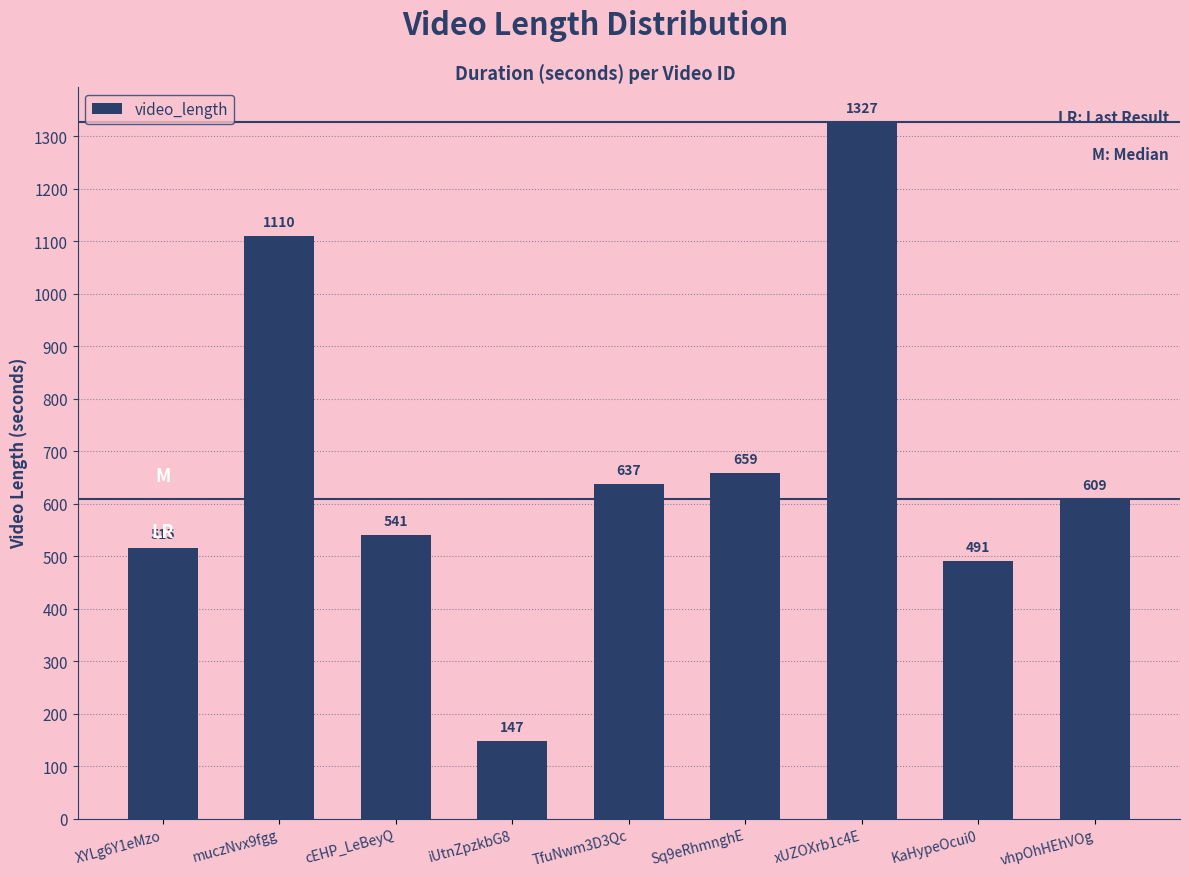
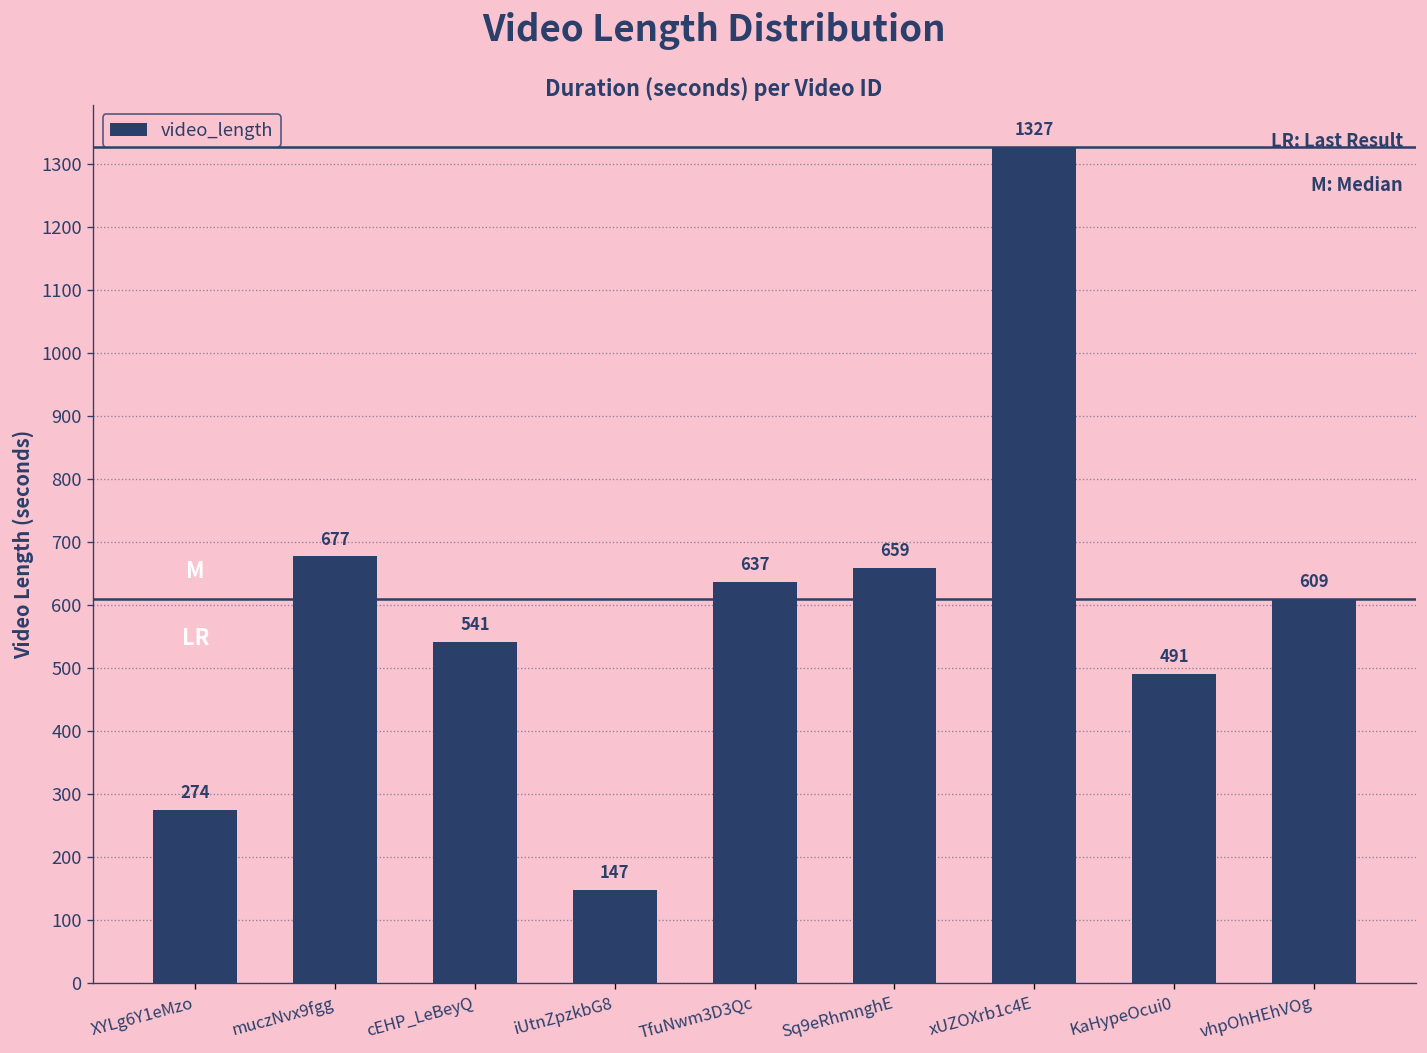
XYLg6Y1eMzo: 515 -> 274
muczNvx9fgg: 1110 -> 677
